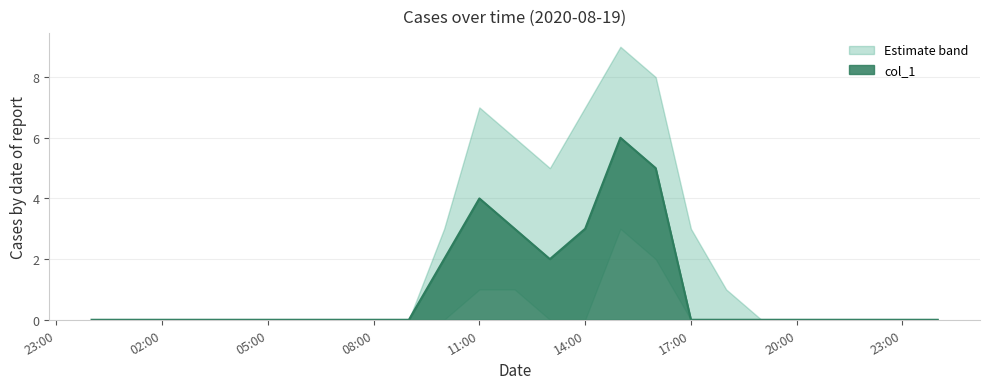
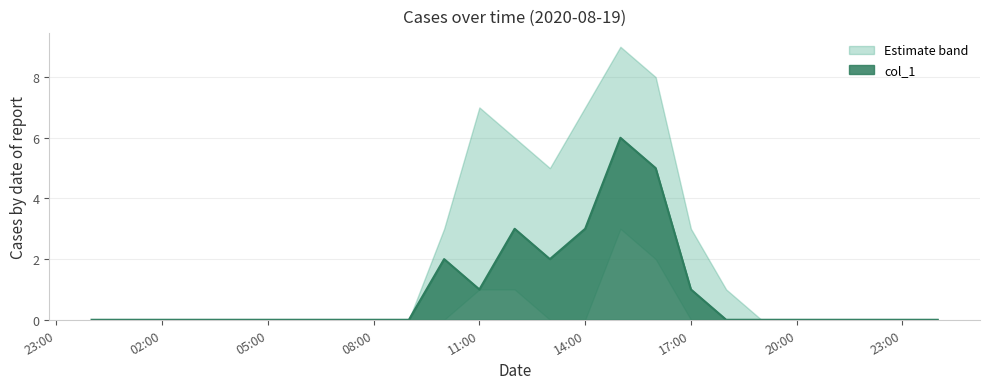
col_1, 11:00: 4 -> 1
col_1, 17:00: 0 -> 1
